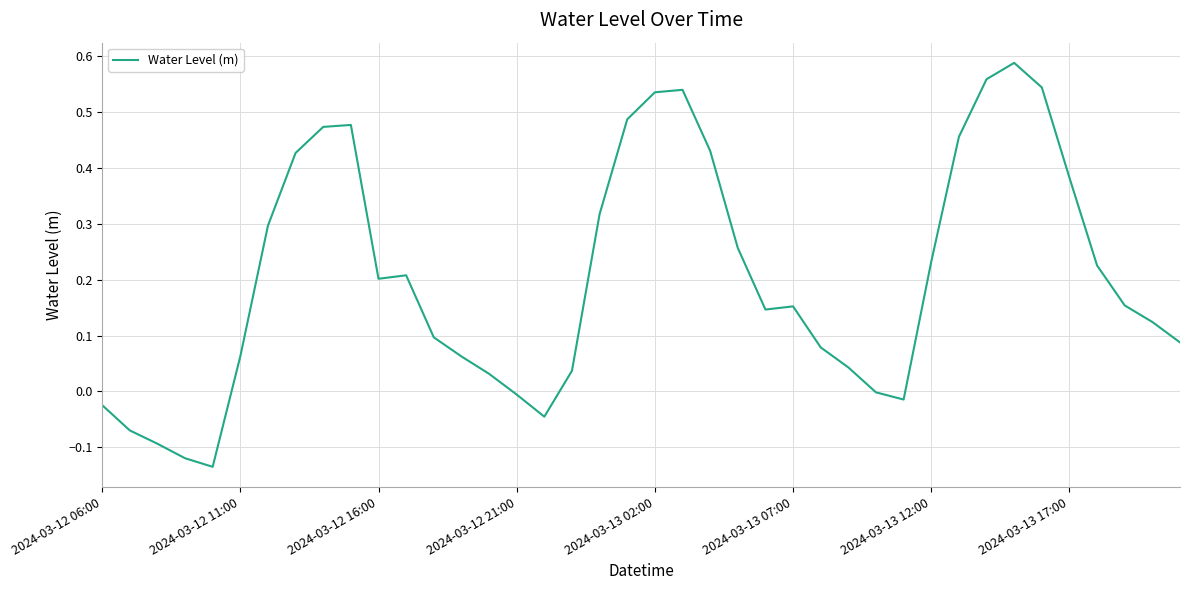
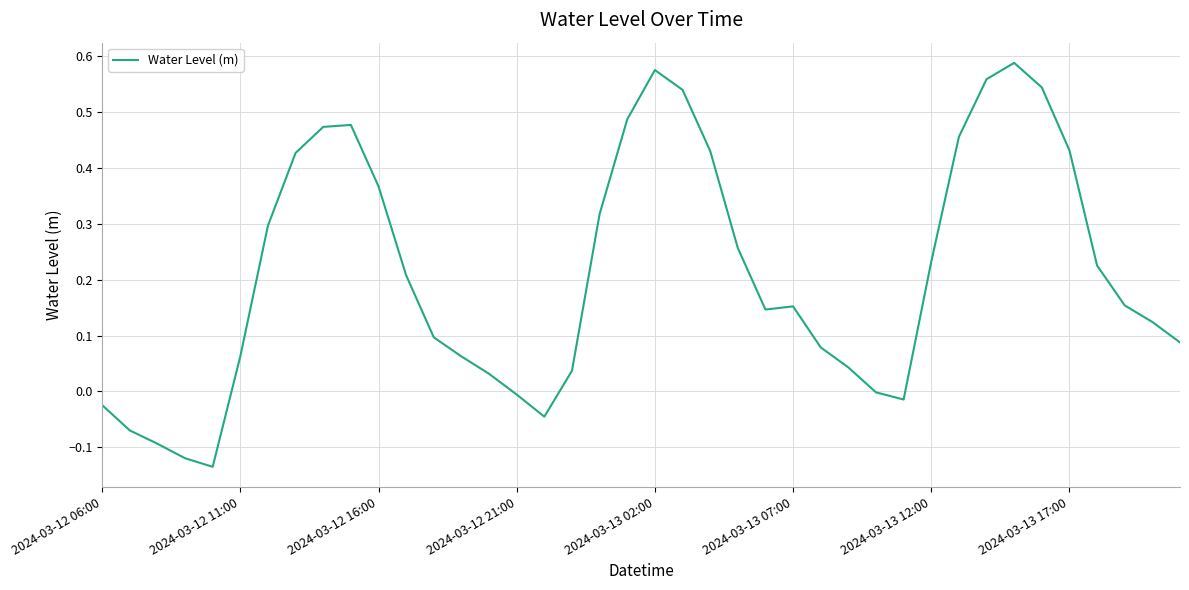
2024-03-12 16:00: 0.20 -> 0.37
2024-03-13 02:00: 0.54 -> 0.58
2024-03-13 17:00: 0.38 -> 0.43
